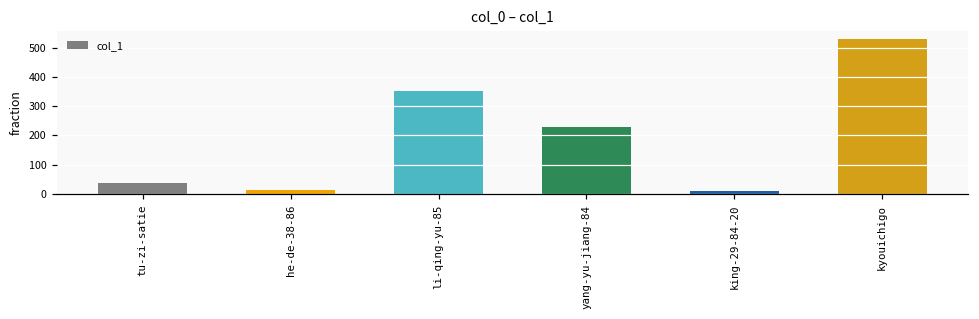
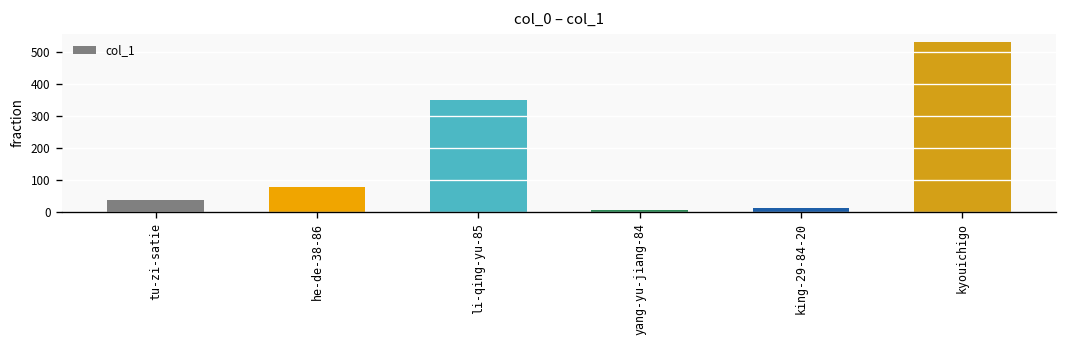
he-de-38-86: 20 -> 80
yang-yu-jiang-84: 230 -> 10
